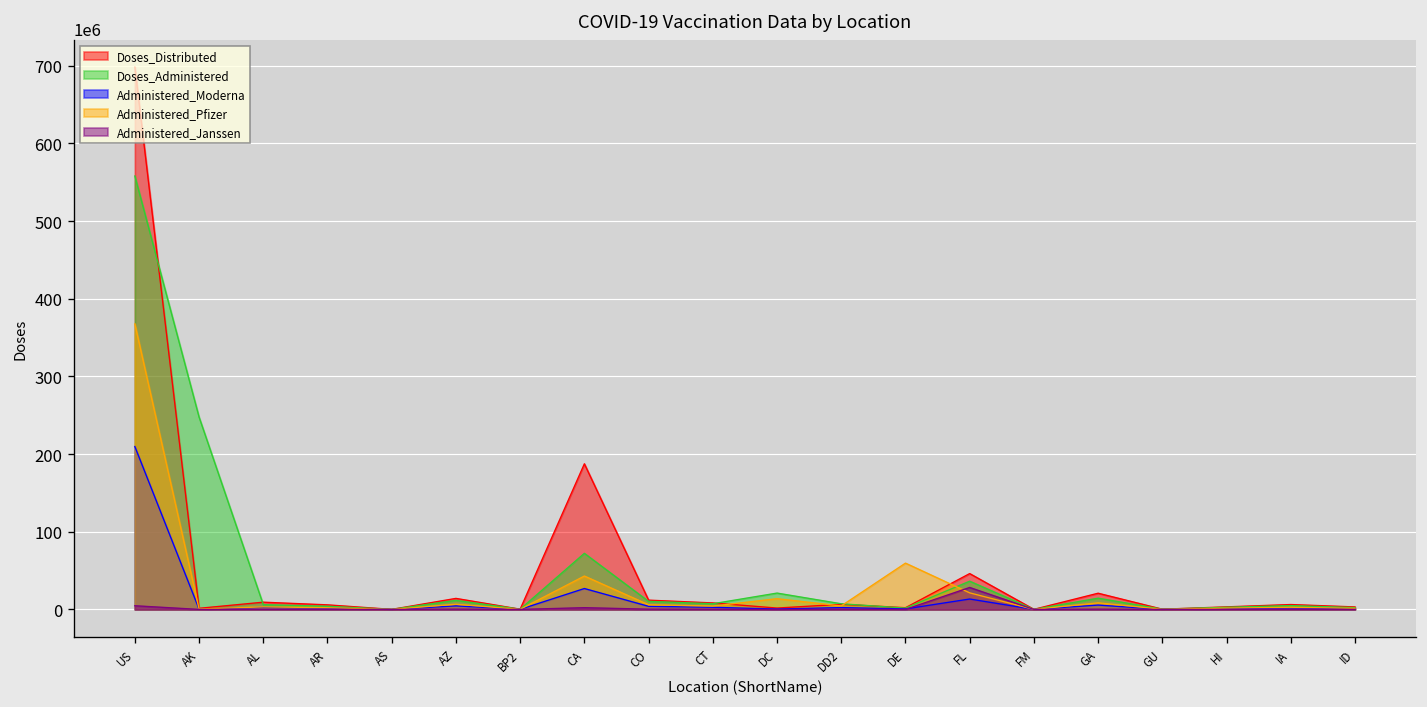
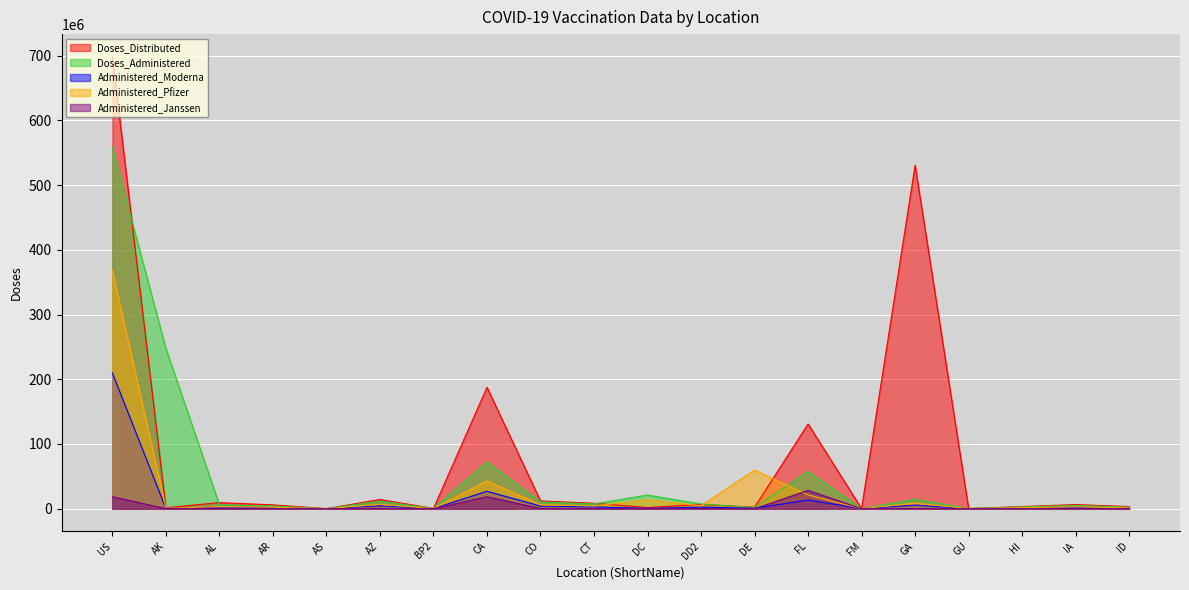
Administered_Janssen, US: 0 -> 20000000
Administered_Janssen, CA: 0 -> 20000000
Doses_Distributed, FL: 50000000 -> 130000000
Doses_Administered, FL: 40000000 -> 60000000
Doses_Distributed, GA: 20000000 -> 530000000
